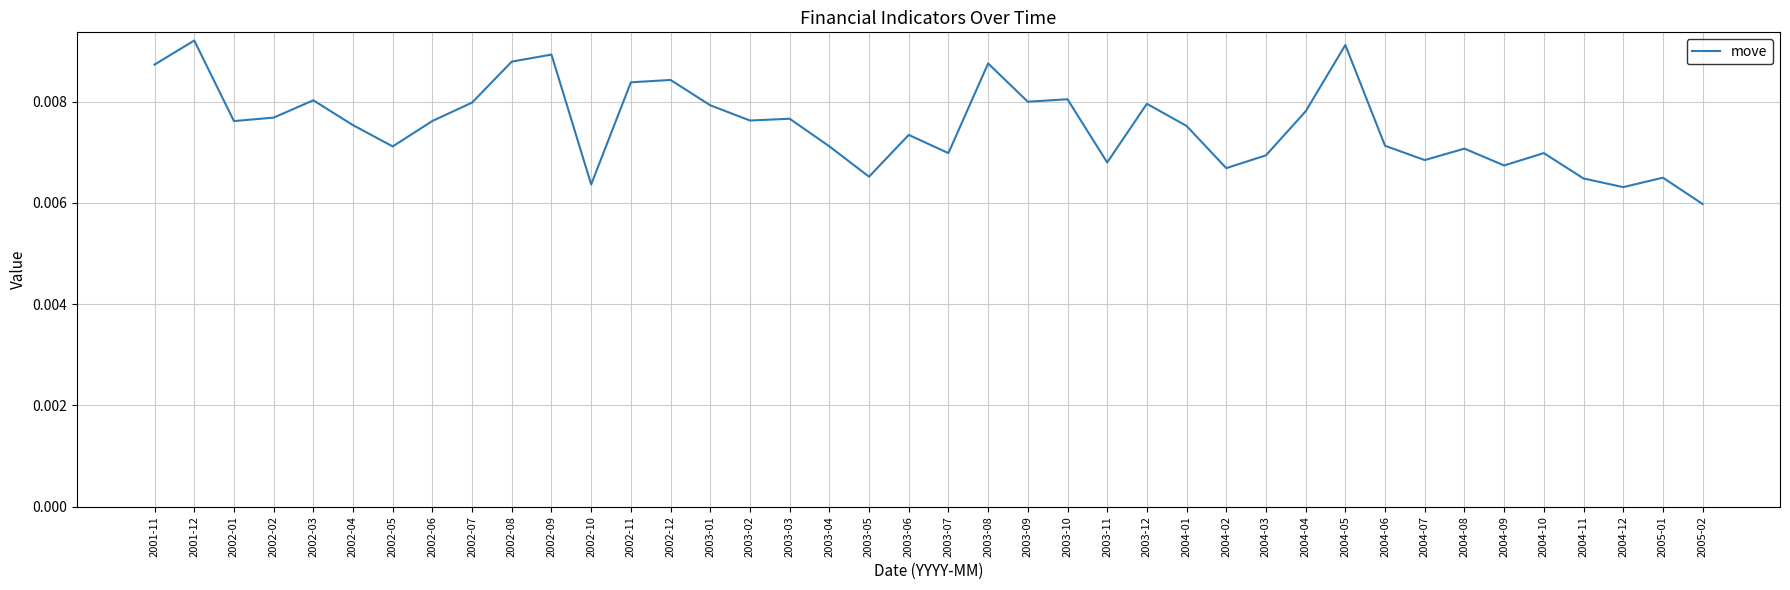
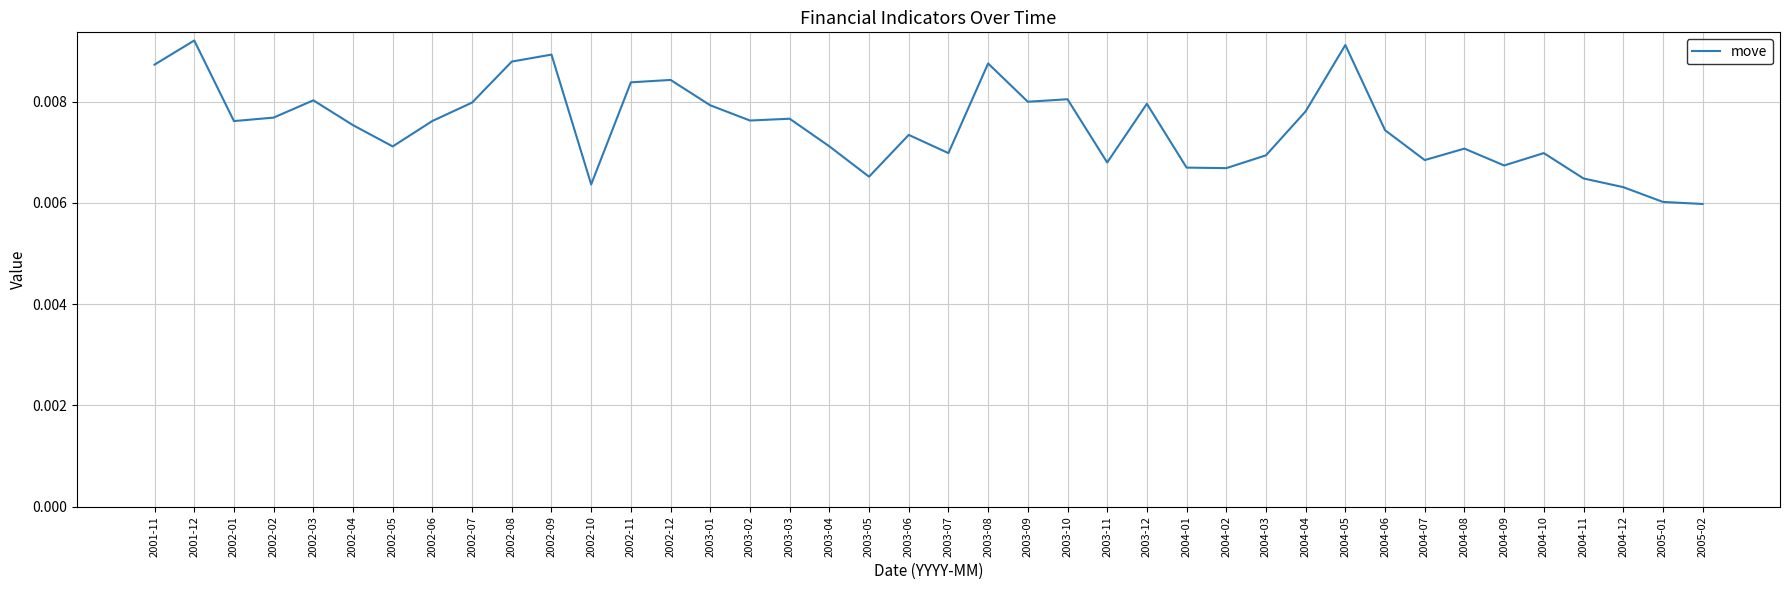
2004-01: 0.0075 -> 0.0067
2004-06: 0.0071 -> 0.0074
2005-01: 0.0065 -> 0.0060
